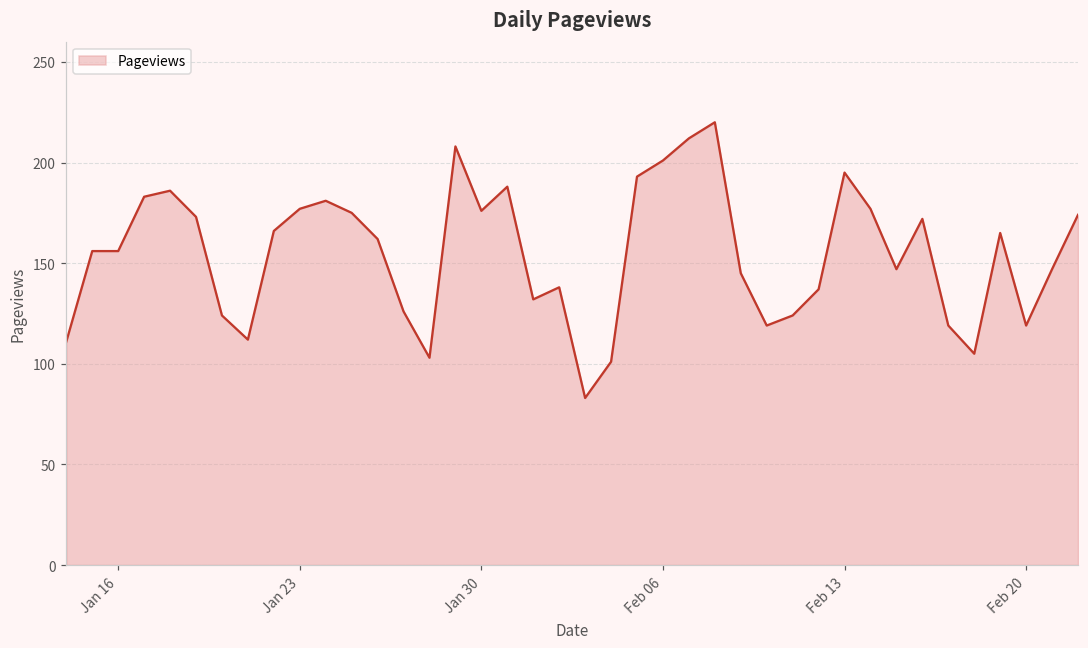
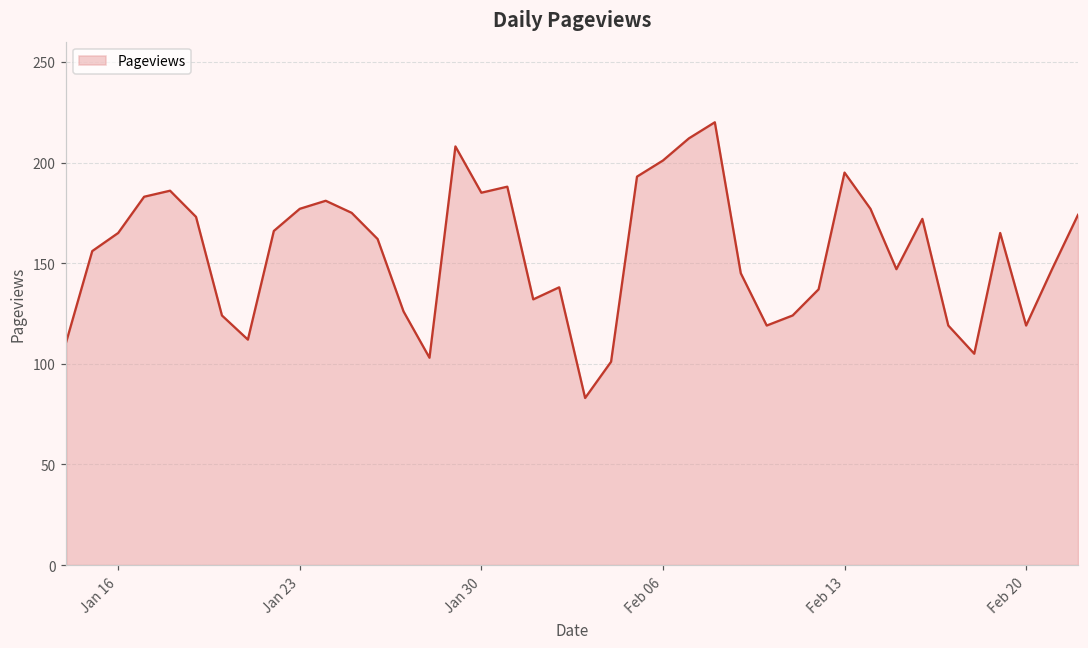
Jan 16: 156 -> 165
Jan 30: 176 -> 185
